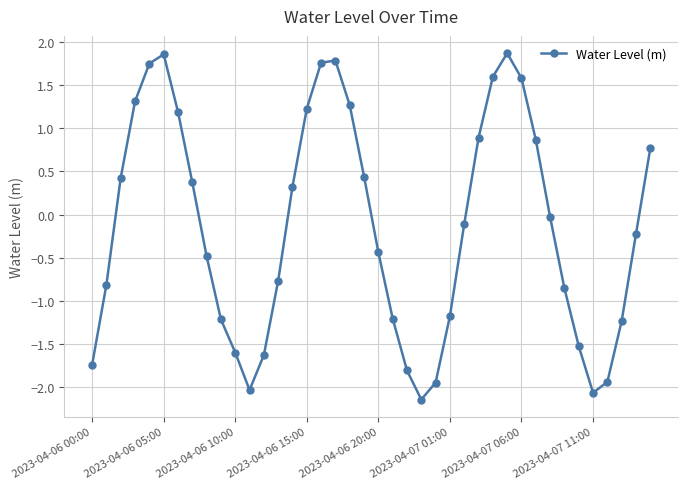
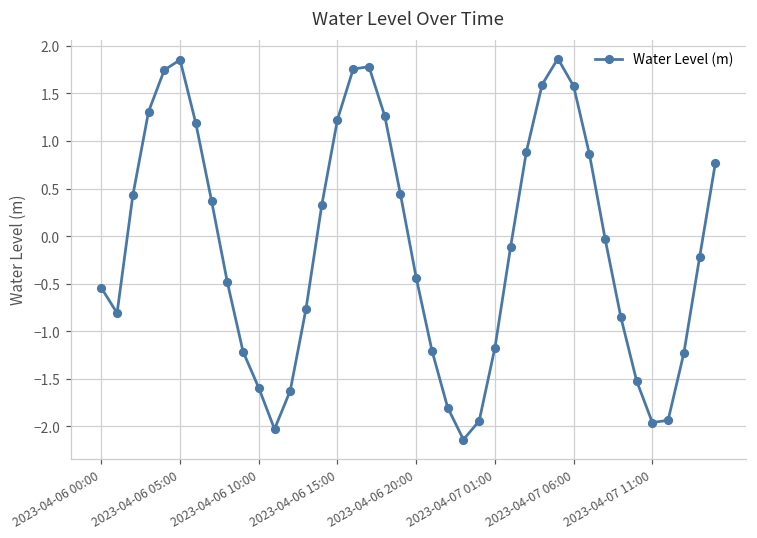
2023-04-06 00:00: -1.7 -> -0.5
2023-04-07 11:00: -2.1 -> -2.0
